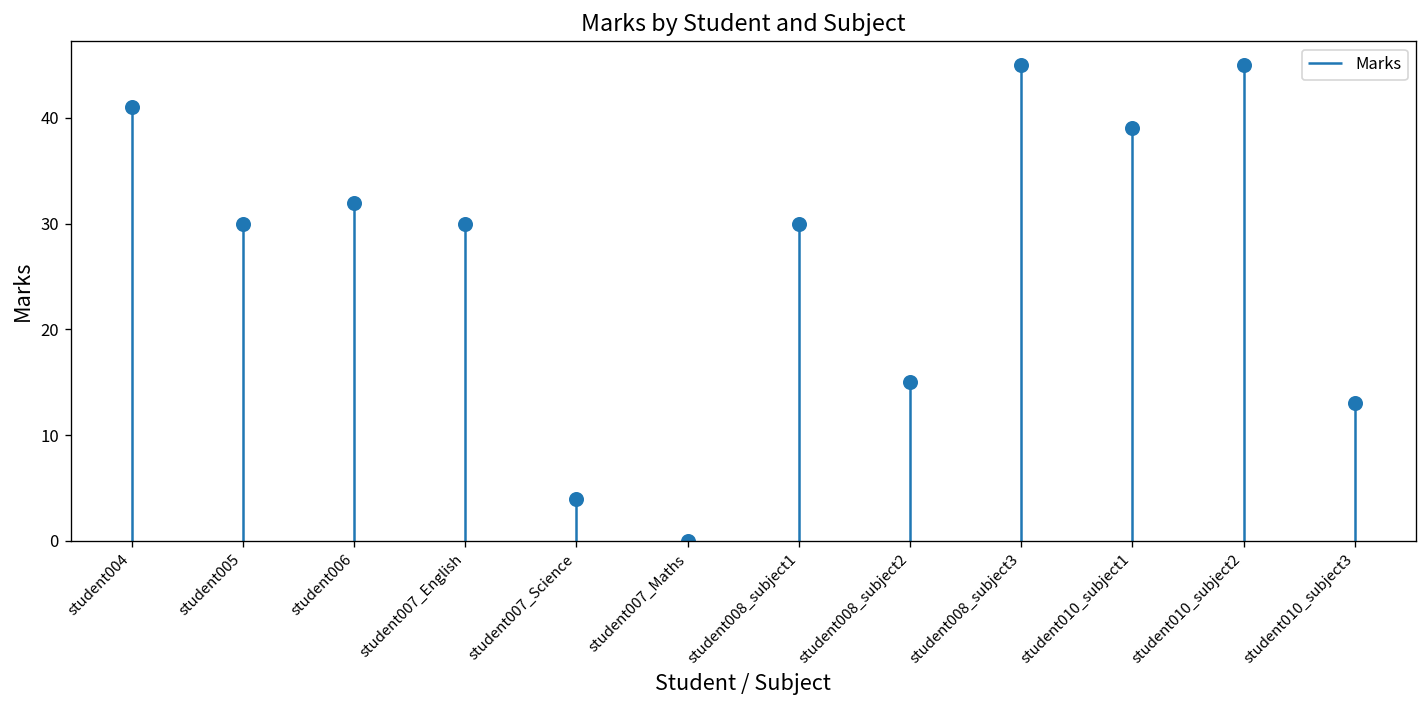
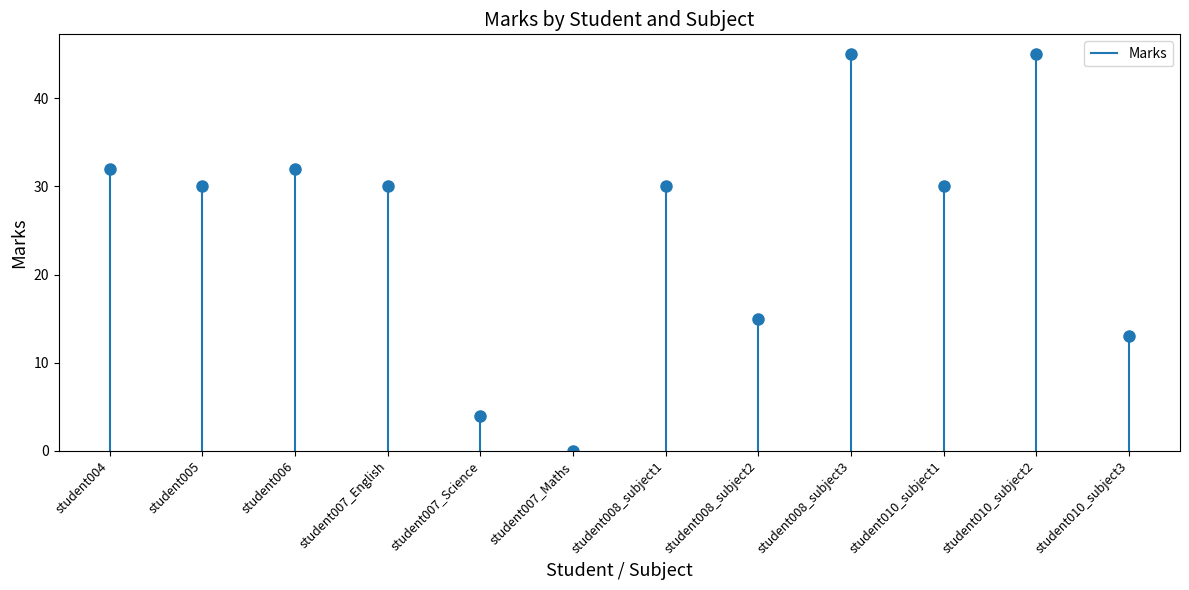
student004: 41 -> 32
student010_subject1: 39 -> 30
